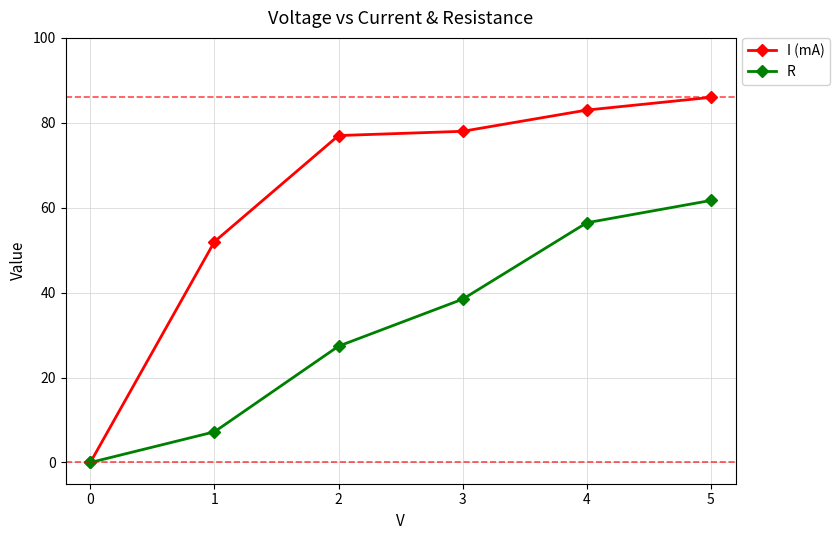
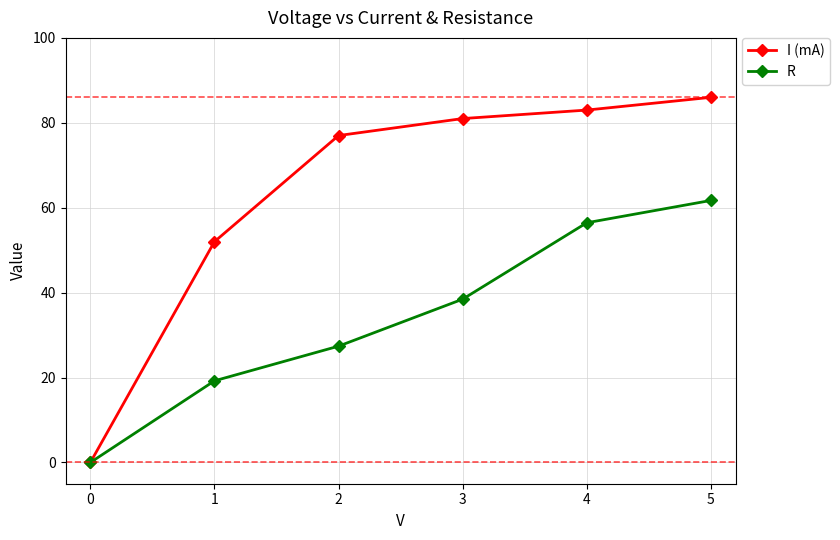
R, 1: 7 -> 19
I (mA), 3: 78 -> 81
